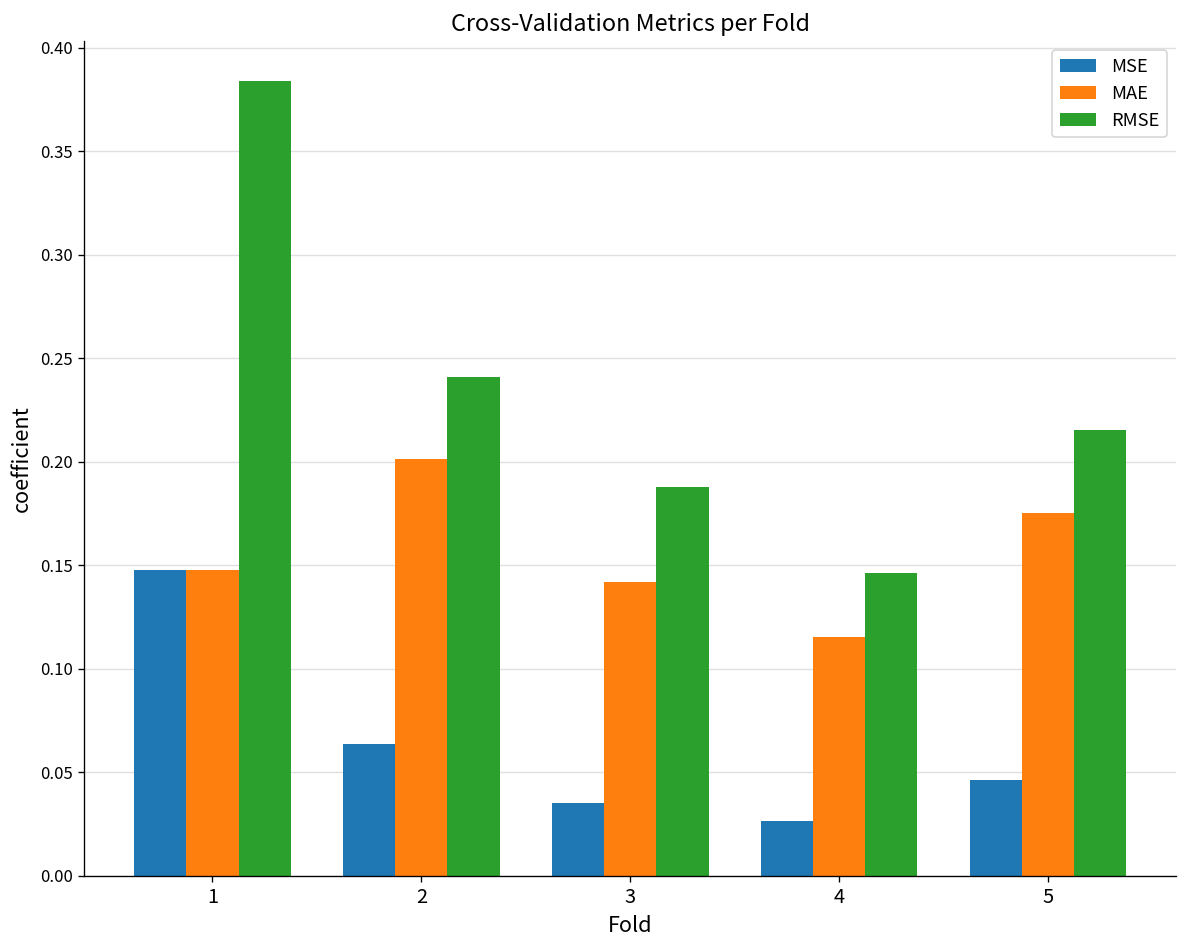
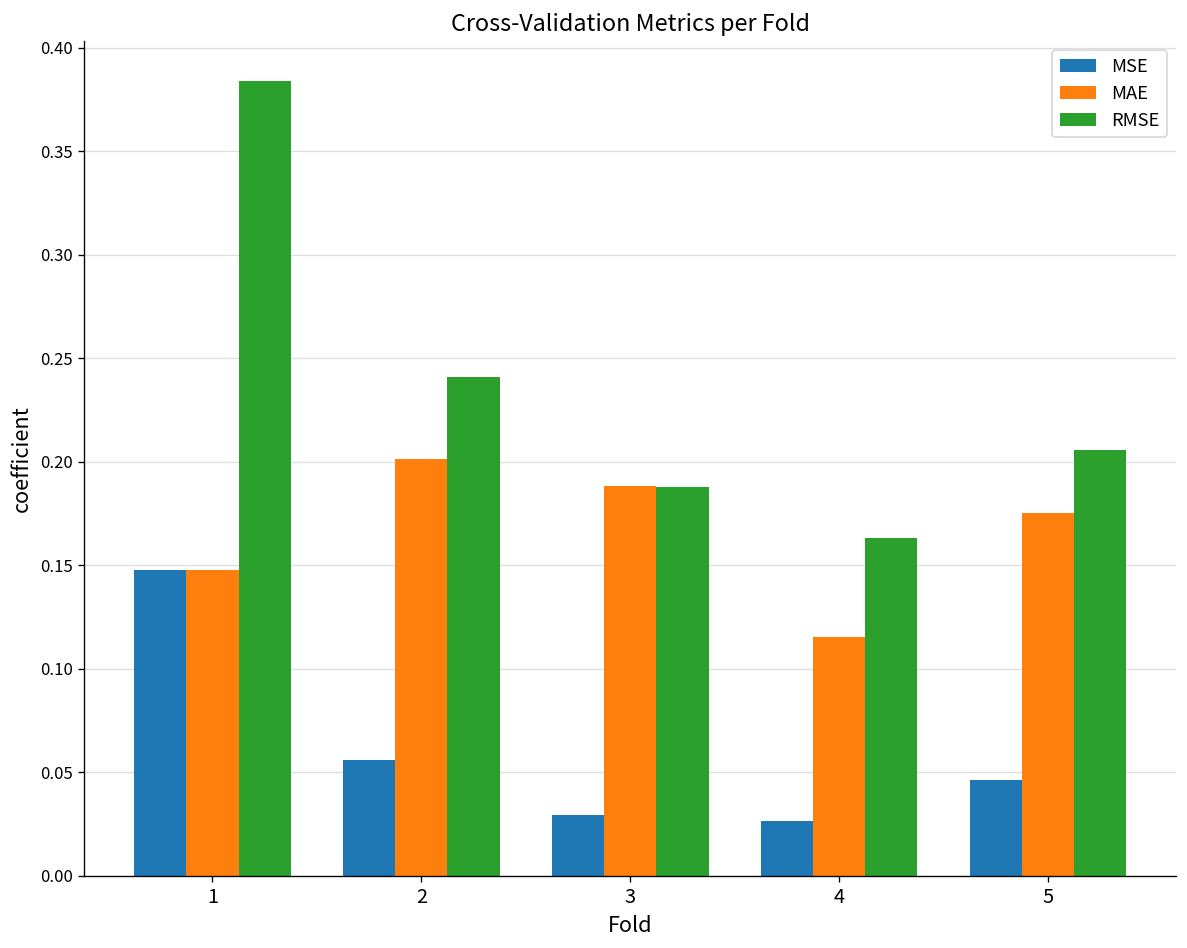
MSE, 2: 0.064 -> 0.056
MSE, 3: 0.035 -> 0.029
MAE, 3: 0.142 -> 0.188
RMSE, 4: 0.146 -> 0.163
RMSE, 5: 0.215 -> 0.206
